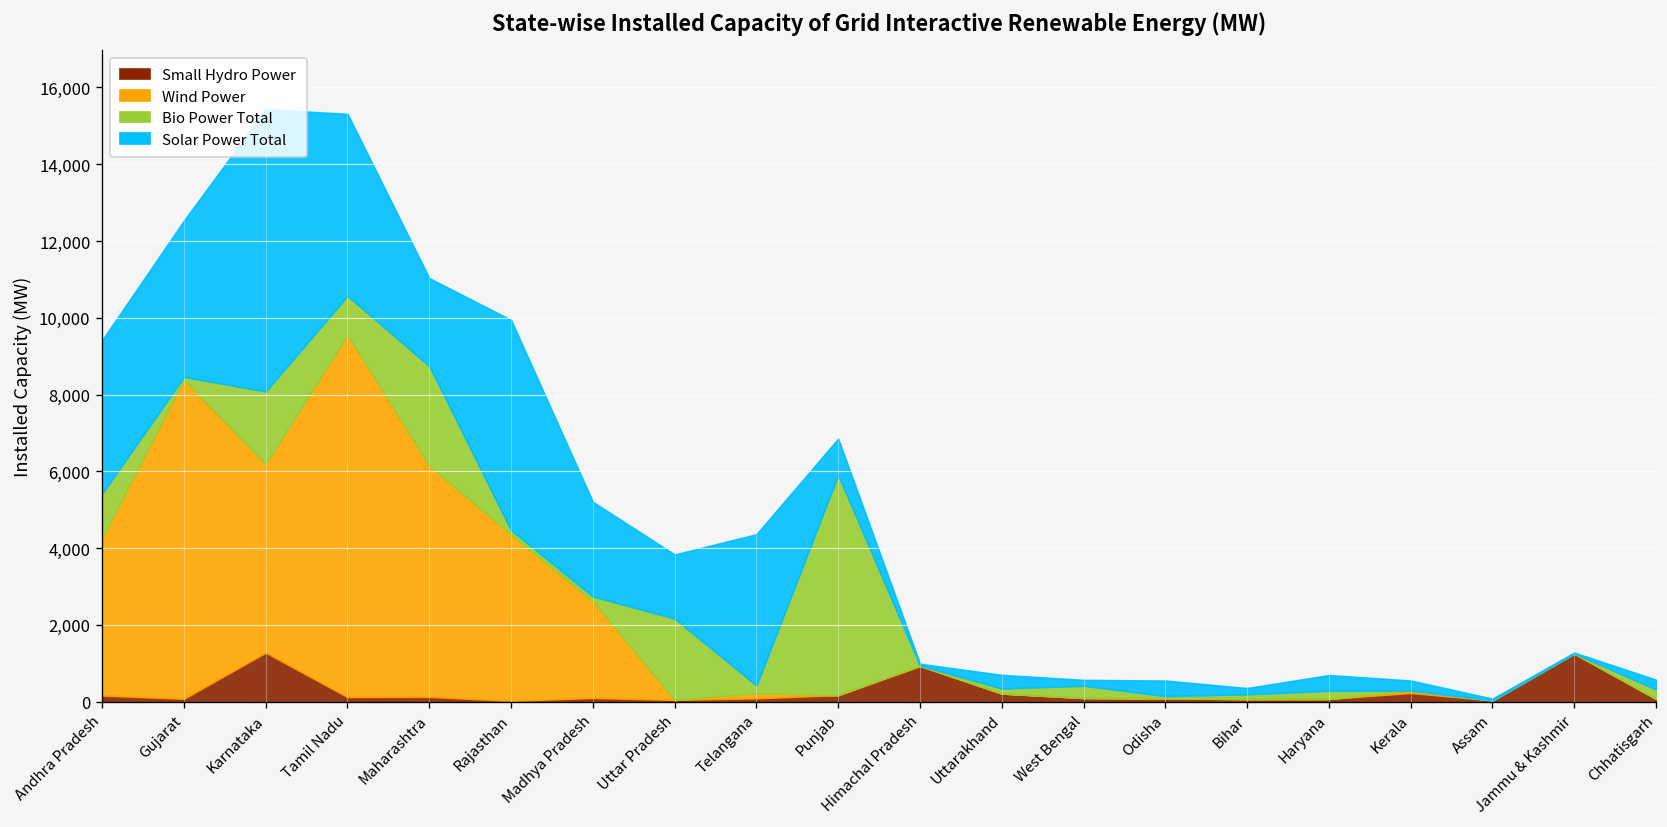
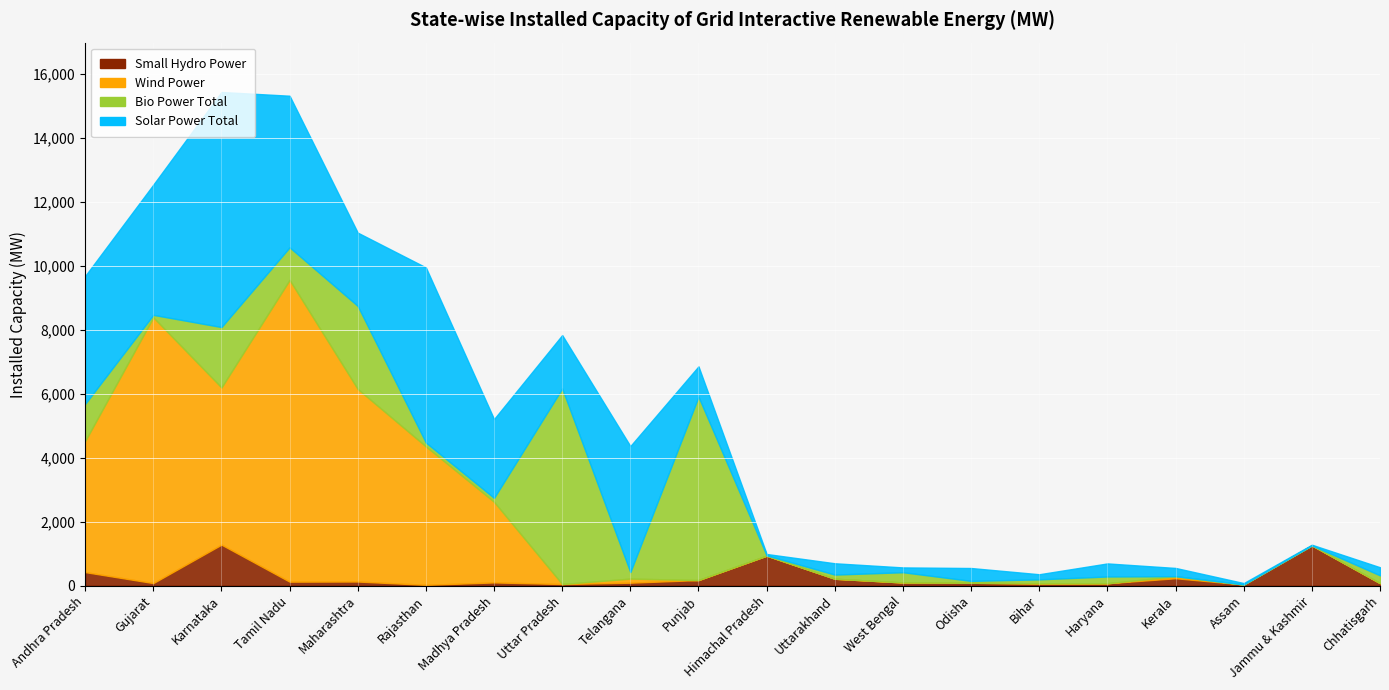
Small Hydro Power, Andhra Pradesh: 200 -> 400
Bio Power Total, Uttar Pradesh: 2,100 -> 6,100
